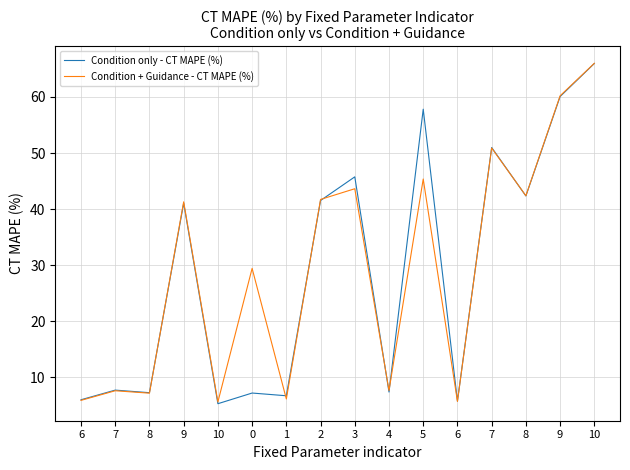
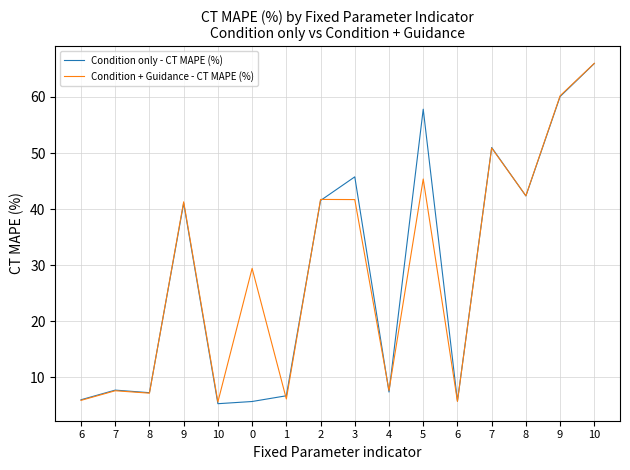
Condition only - CT MAPE (%), 0: 7 -> 6
Condition + Guidance - CT MAPE (%), 3: 44 -> 42
